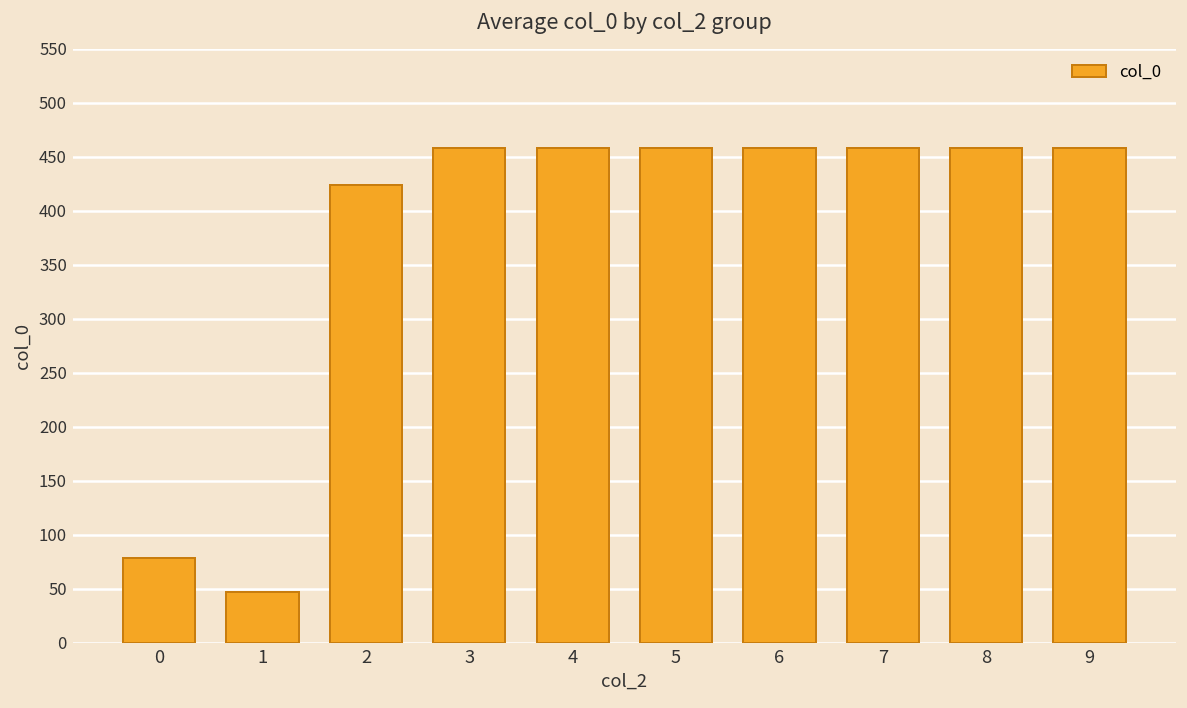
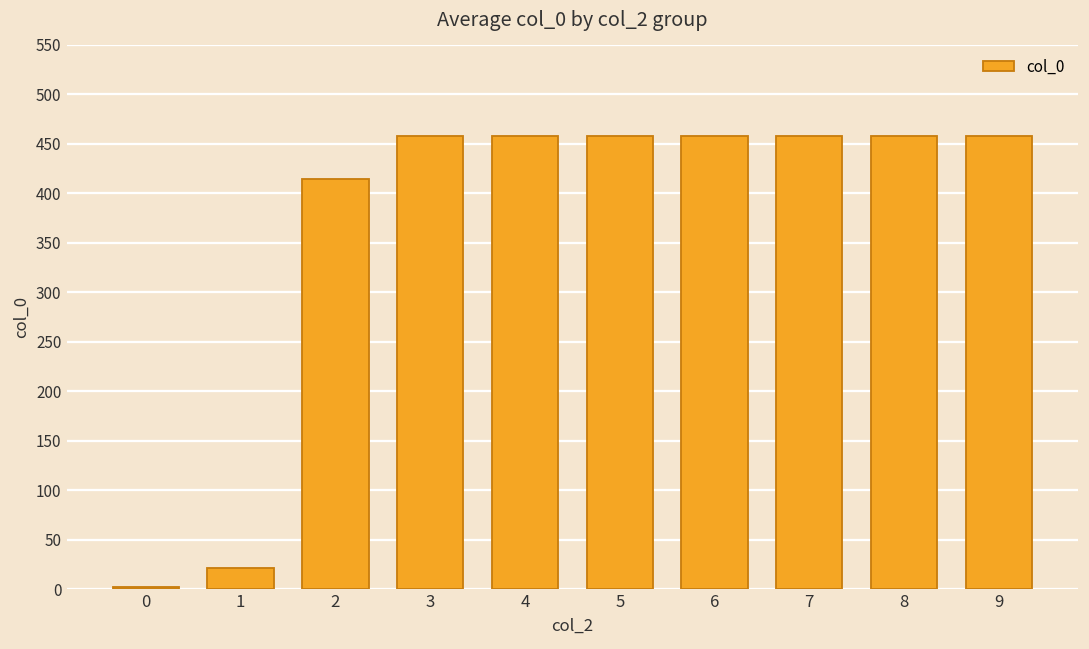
0: 80 -> 0
1: 50 -> 20
2: 420 -> 410
